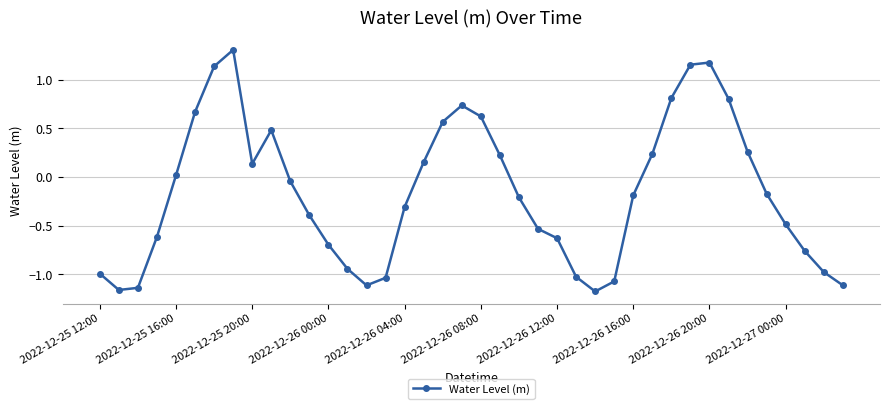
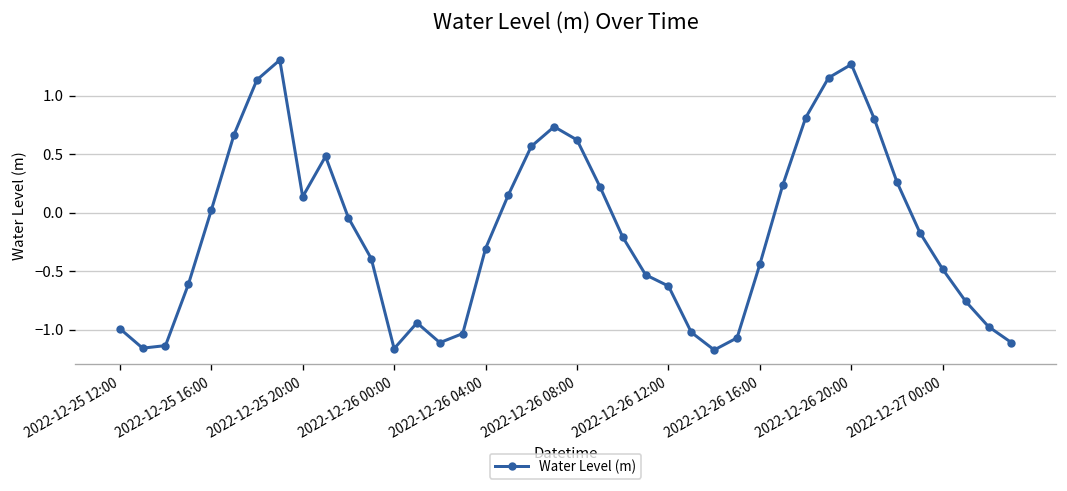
2022-12-26 00:00: -0.7 -> -1.2
2022-12-26 16:00: -0.2 -> -0.4
2022-12-26 20:00: 1.2 -> 1.3
